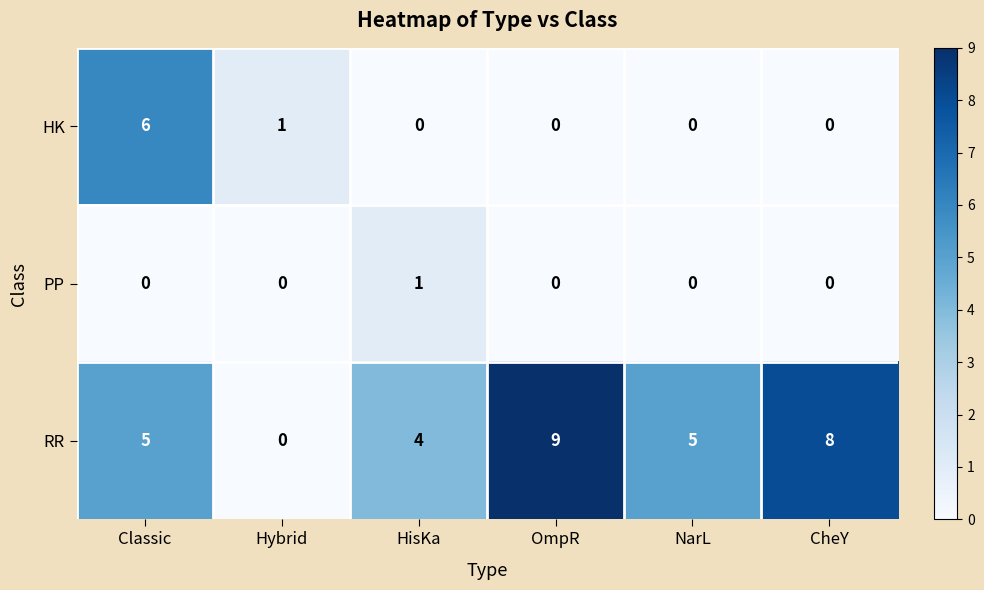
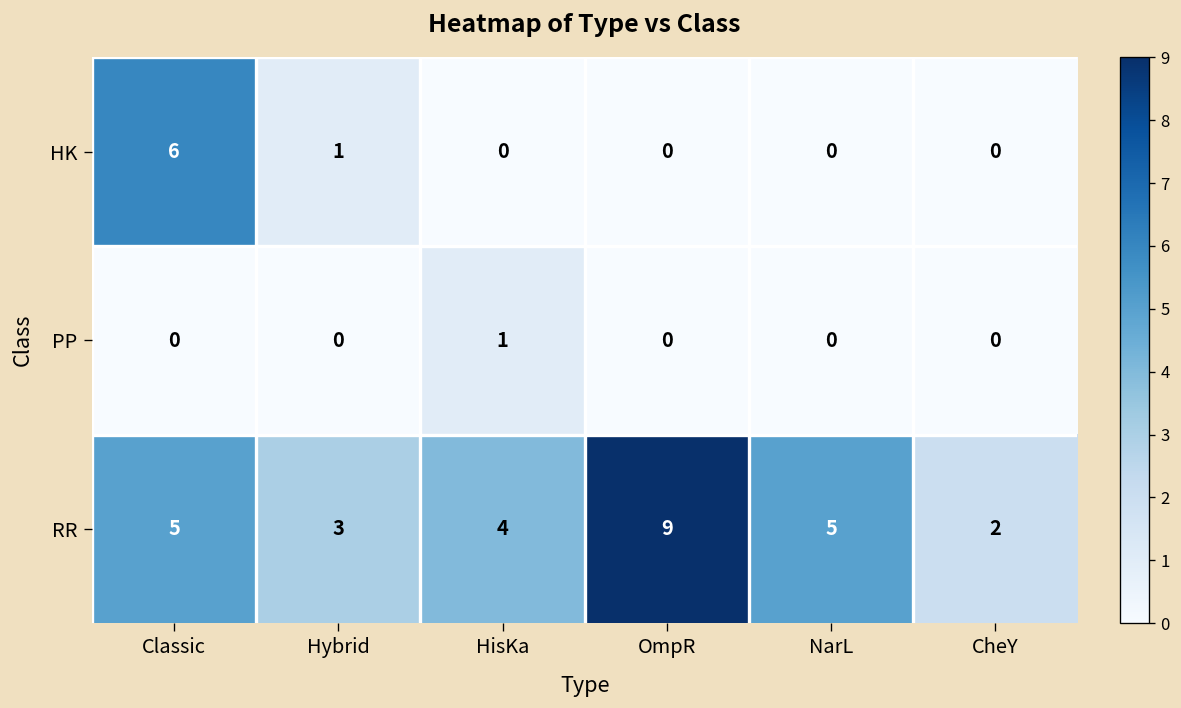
RR, Hybrid: 0 -> 3
RR, CheY: 8 -> 2
